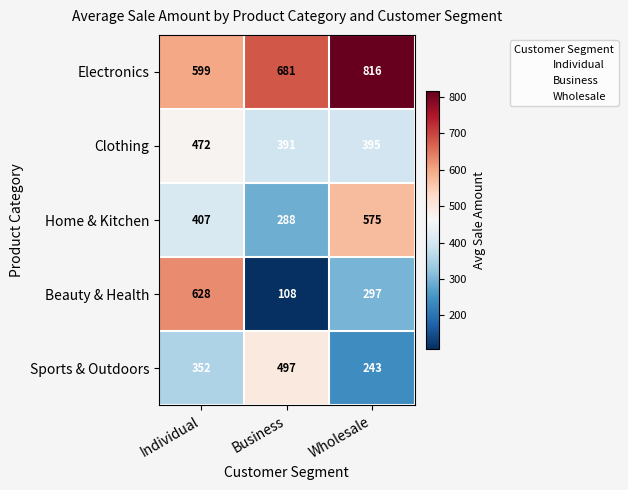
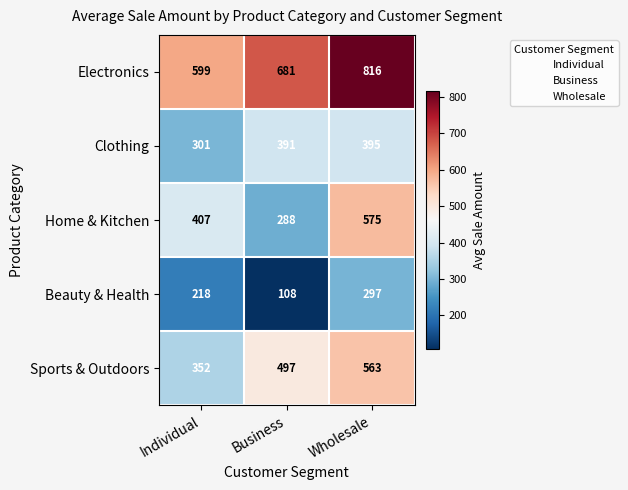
Clothing, Individual: 472 -> 301
Beauty & Health, Individual: 628 -> 218
Sports & Outdoors, Wholesale: 243 -> 563
